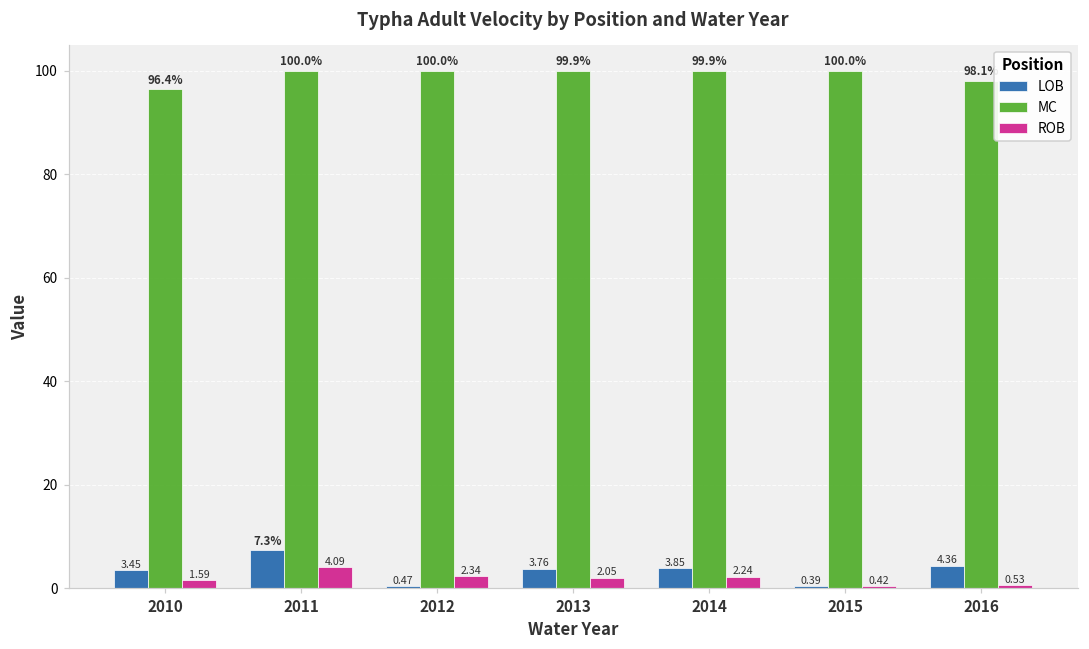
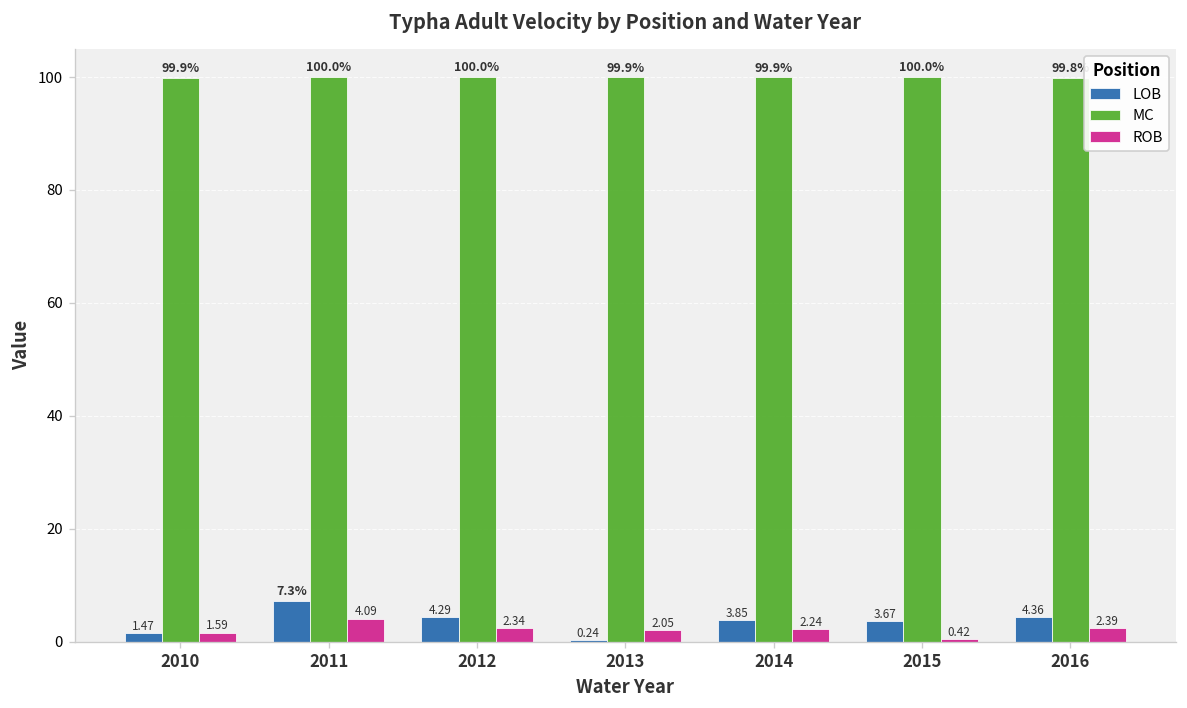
LOB, 2010: 3.45 -> 1.47
MC, 2010: 96.4% -> 99.9%
LOB, 2012: 0.47 -> 4.29
LOB, 2013: 3.76 -> 0.24
LOB, 2015: 0.39 -> 3.67
MC, 2016: 98 -> 100
ROB, 2016: 0.53 -> 2.39
